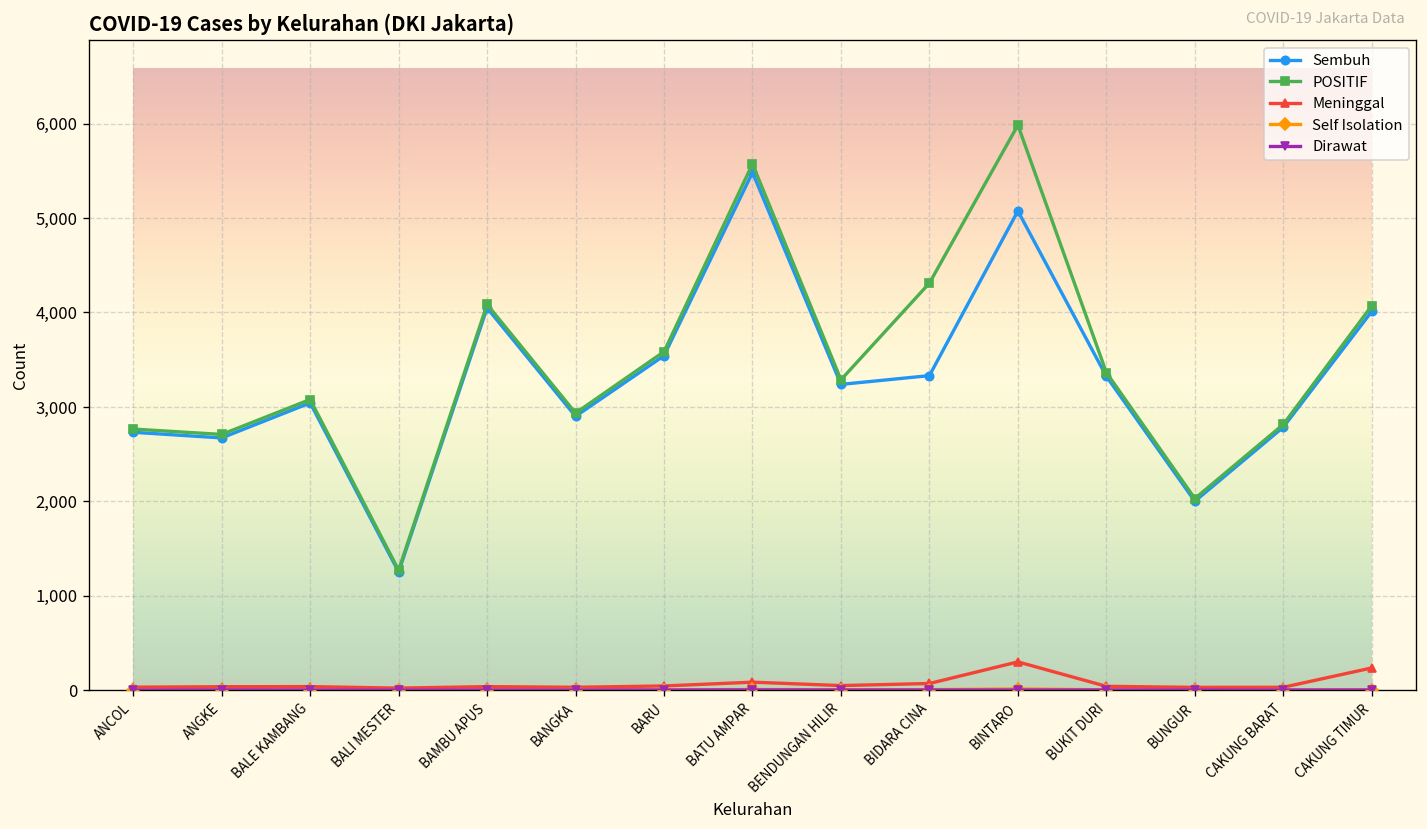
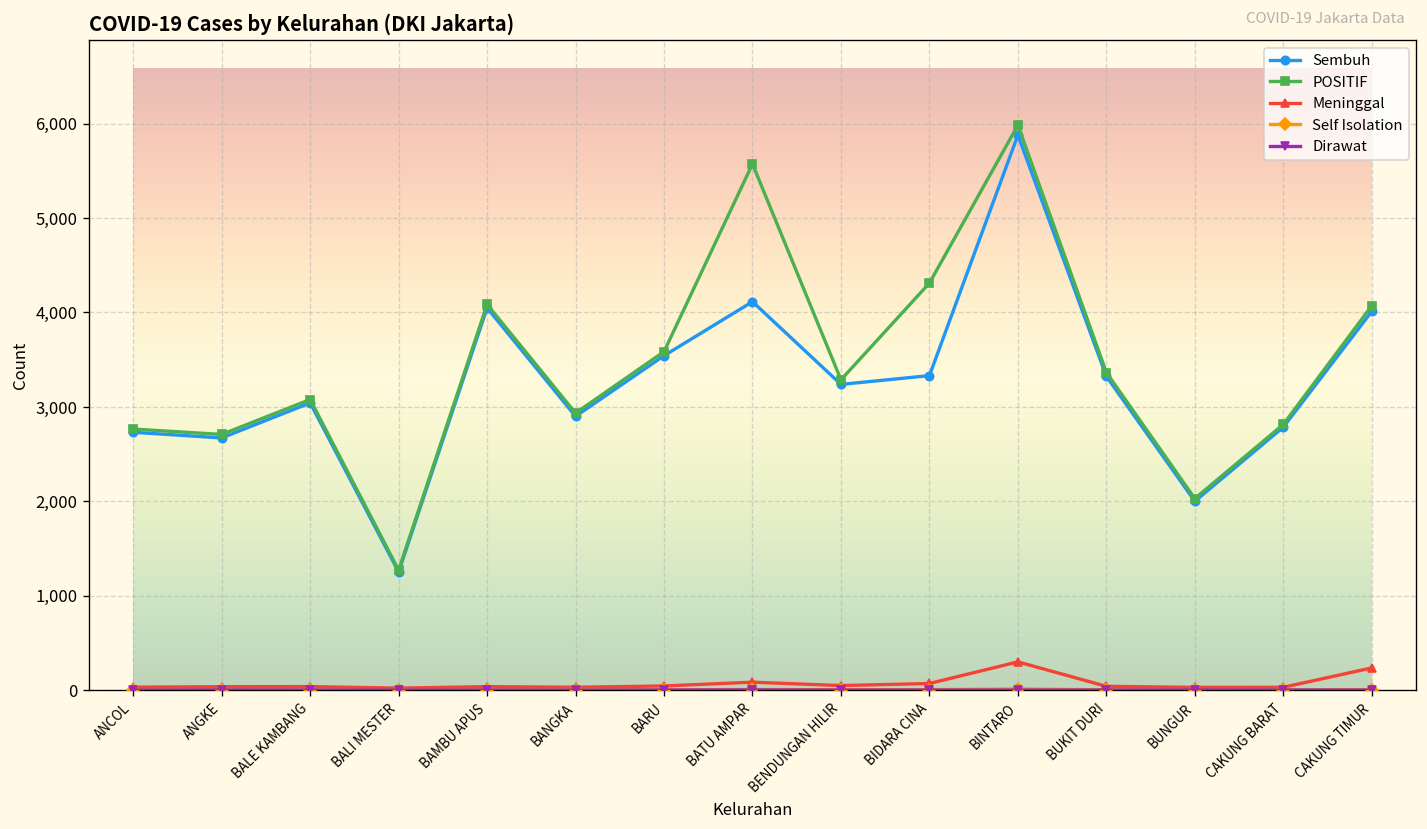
Sembuh, BATU AMPAR: 5,500 -> 4,100
Sembuh, BINTARO: 5,100 -> 5,900
